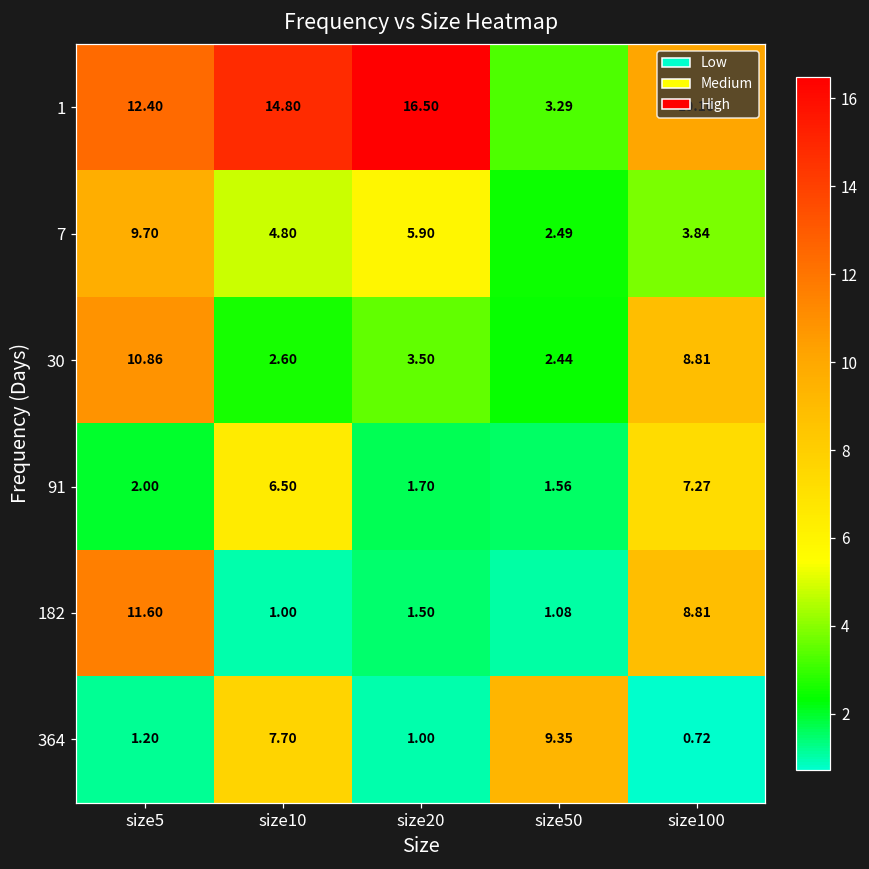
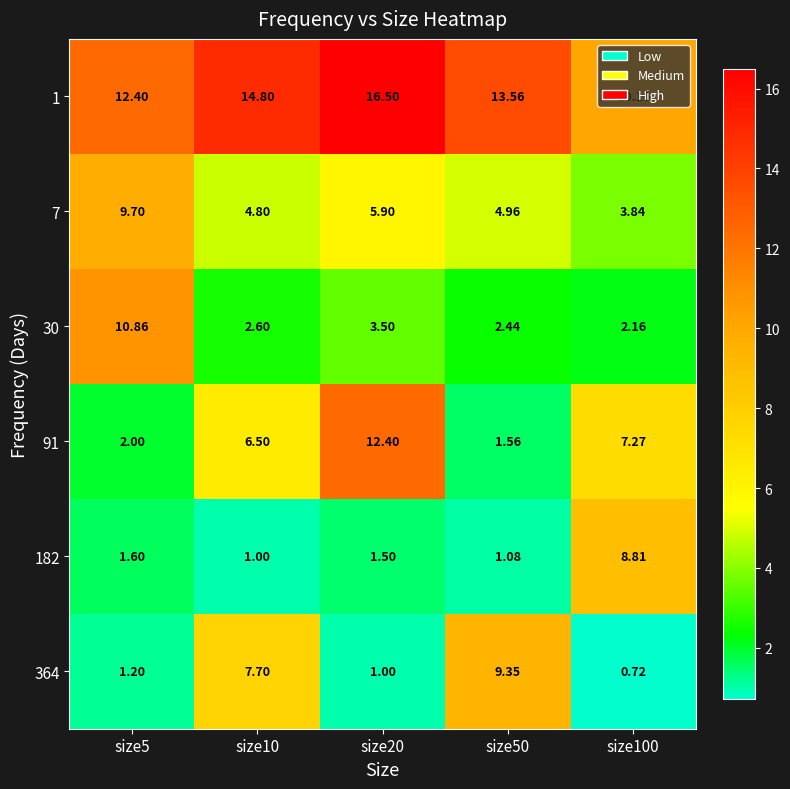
1, size50: 3.29 -> 13.56
7, size50: 2.49 -> 4.96
30, size100: 8.81 -> 2.16
91, size20: 1.70 -> 12.40
182, size5: 11.60 -> 1.60
